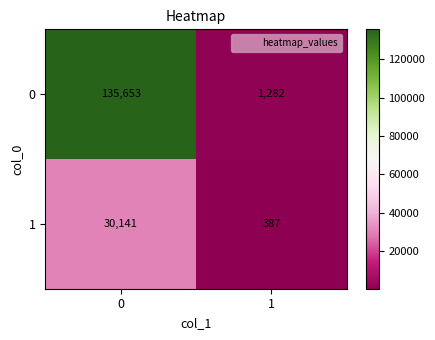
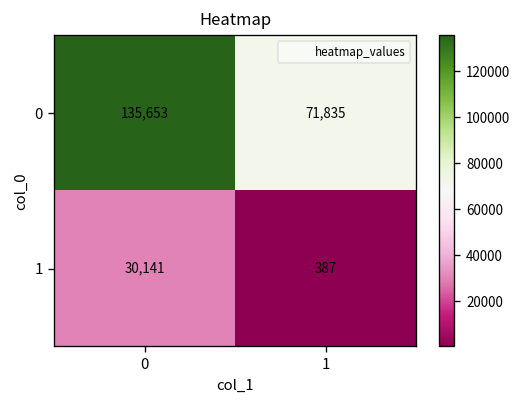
0, 1: 1,282 -> 71,835
